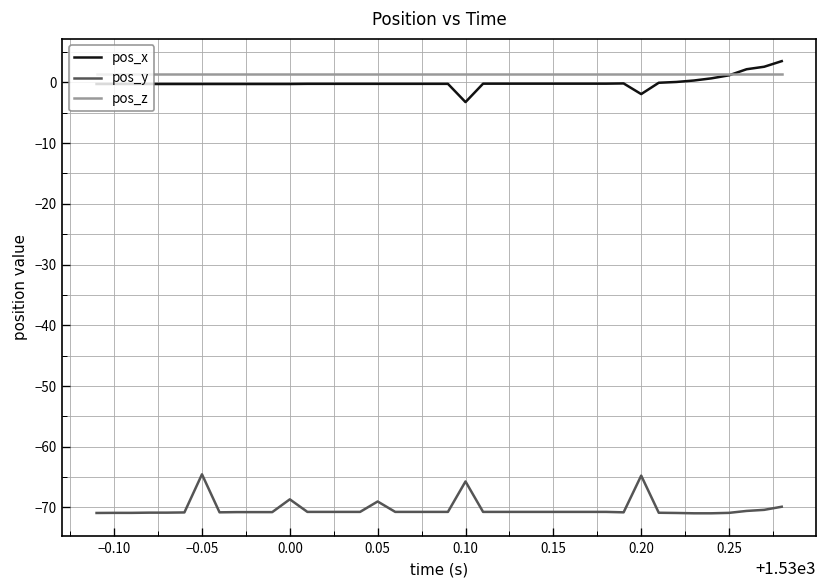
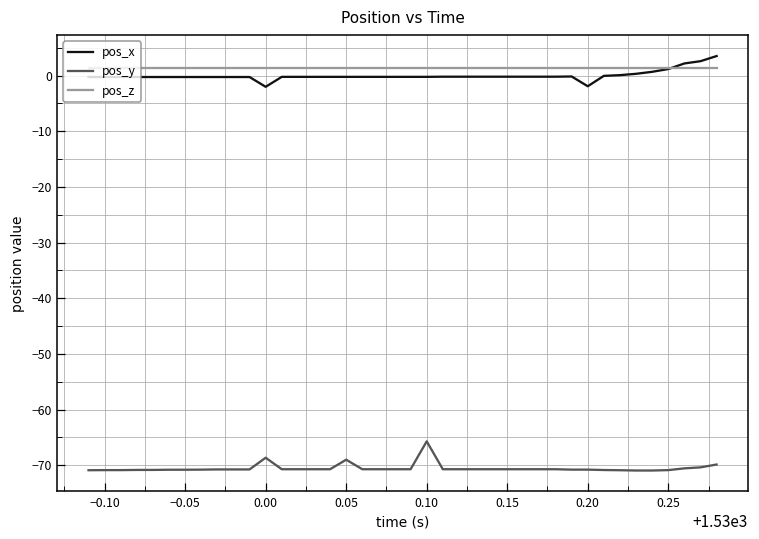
pos_y, −0.05: -65 -> -71
pos_x, 0.00: 0 -> -2
pos_x, 0.10: -3 -> 0
pos_y, 0.20: -65 -> -71
